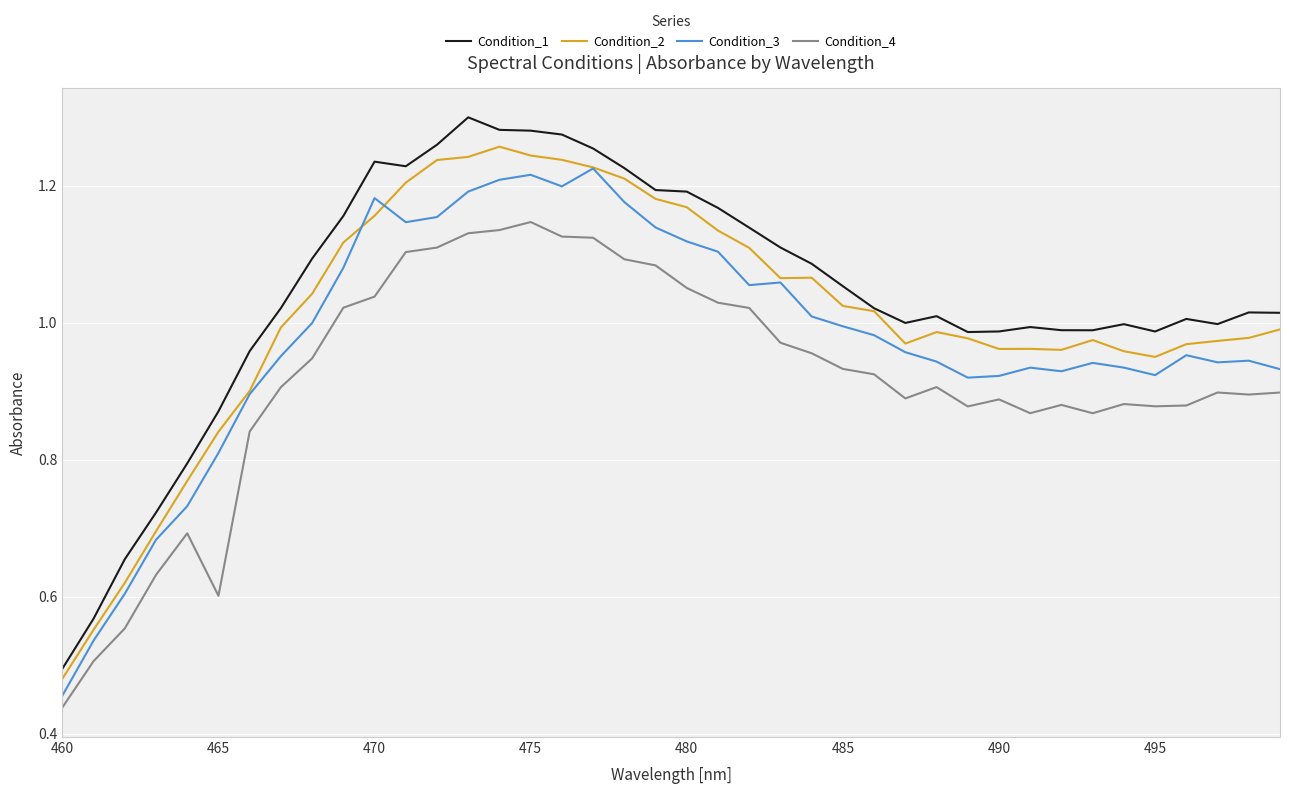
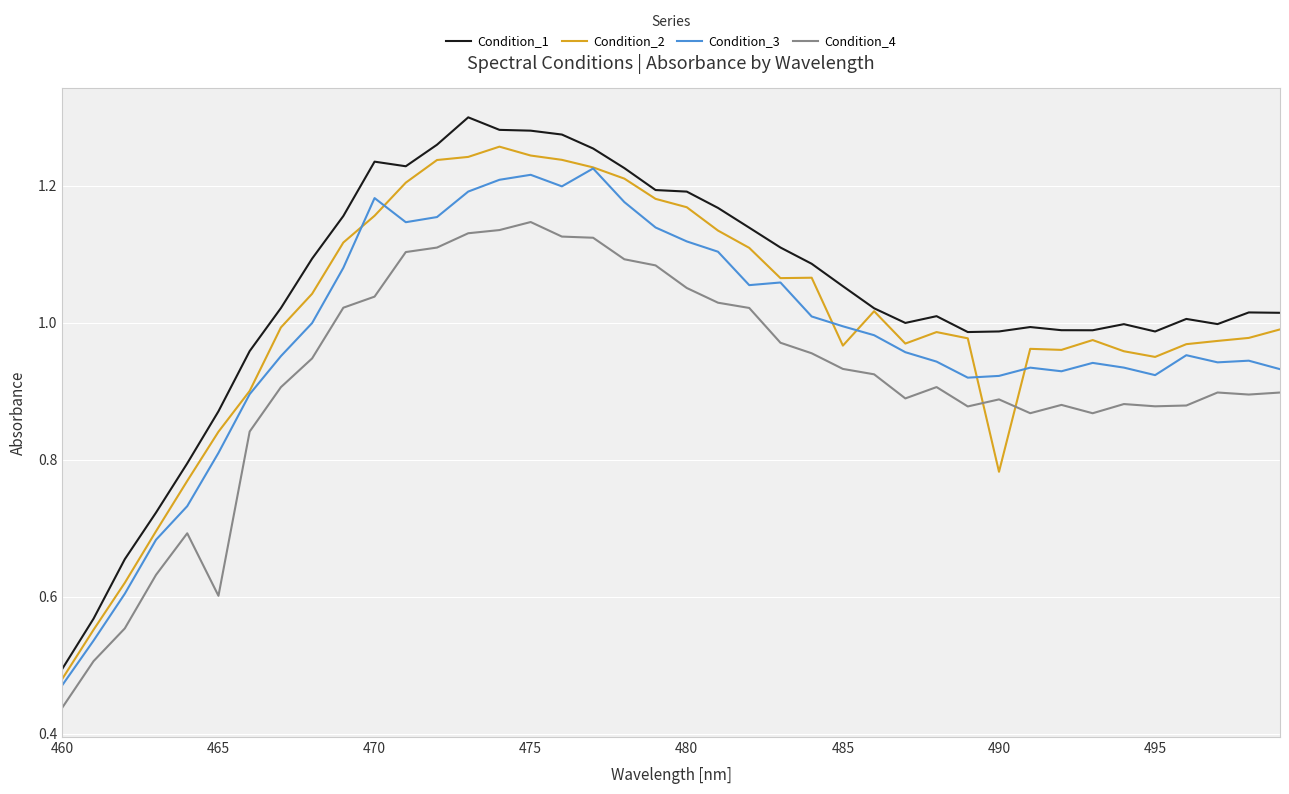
Condition_3, 460: 0.46 -> 0.47
Condition_2, 485: 1.02 -> 0.97
Condition_2, 490: 0.96 -> 0.78
